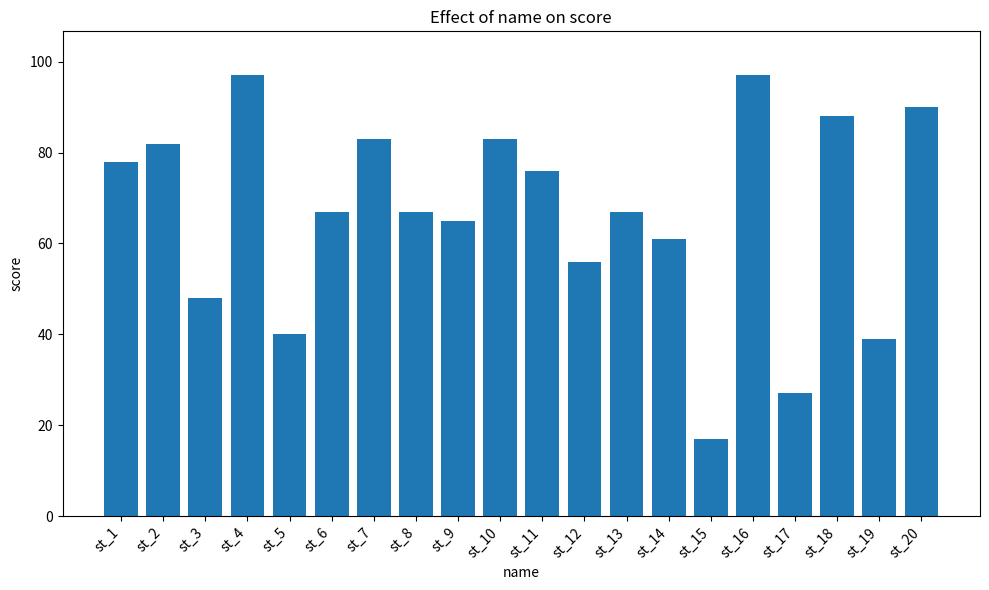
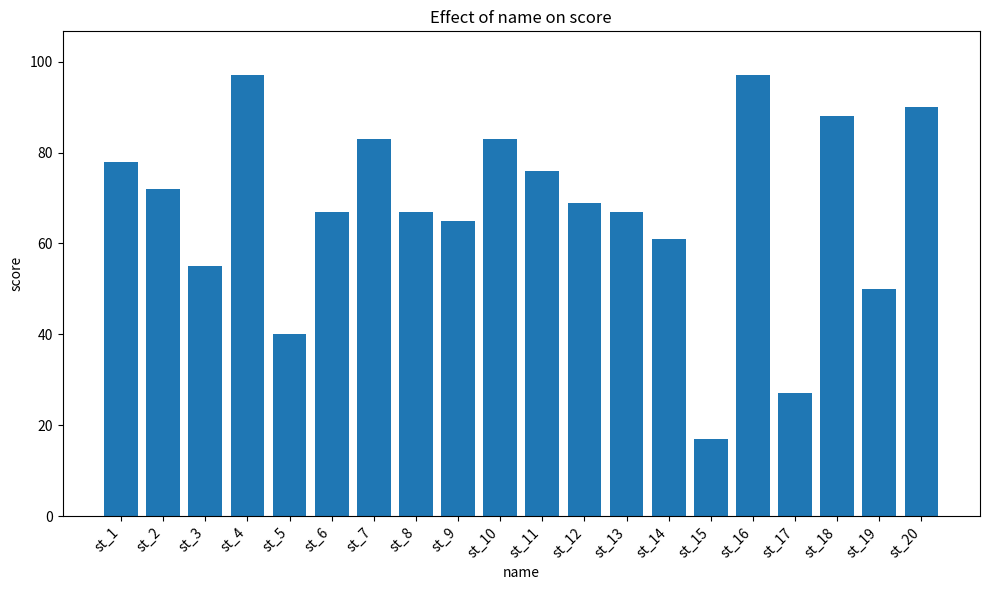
st_2: 82 -> 72
st_3: 48 -> 55
st_12: 56 -> 69
st_19: 39 -> 50
